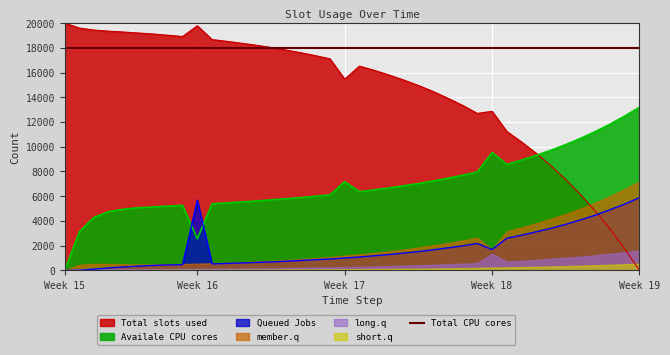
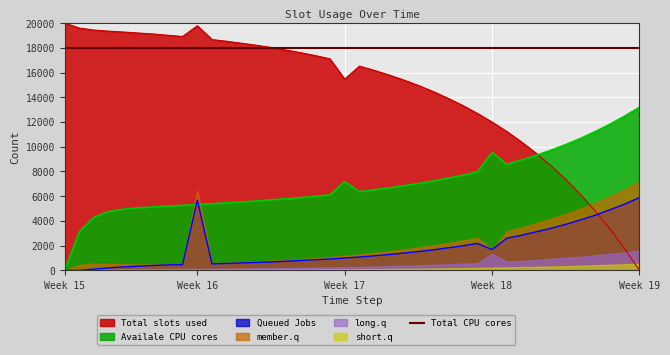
Availale CPU cores, Week 16: 2600 -> 5300
member.q, Week 16: 500 -> 6500
Total slots used, Week 18: 12900 -> 12000
